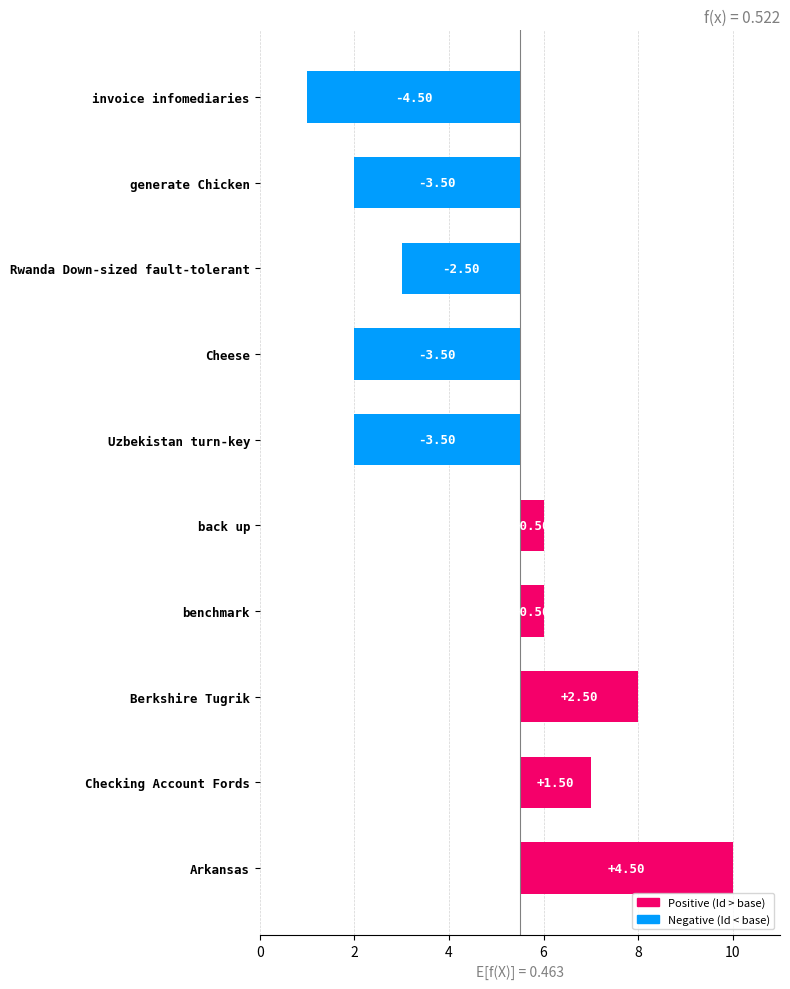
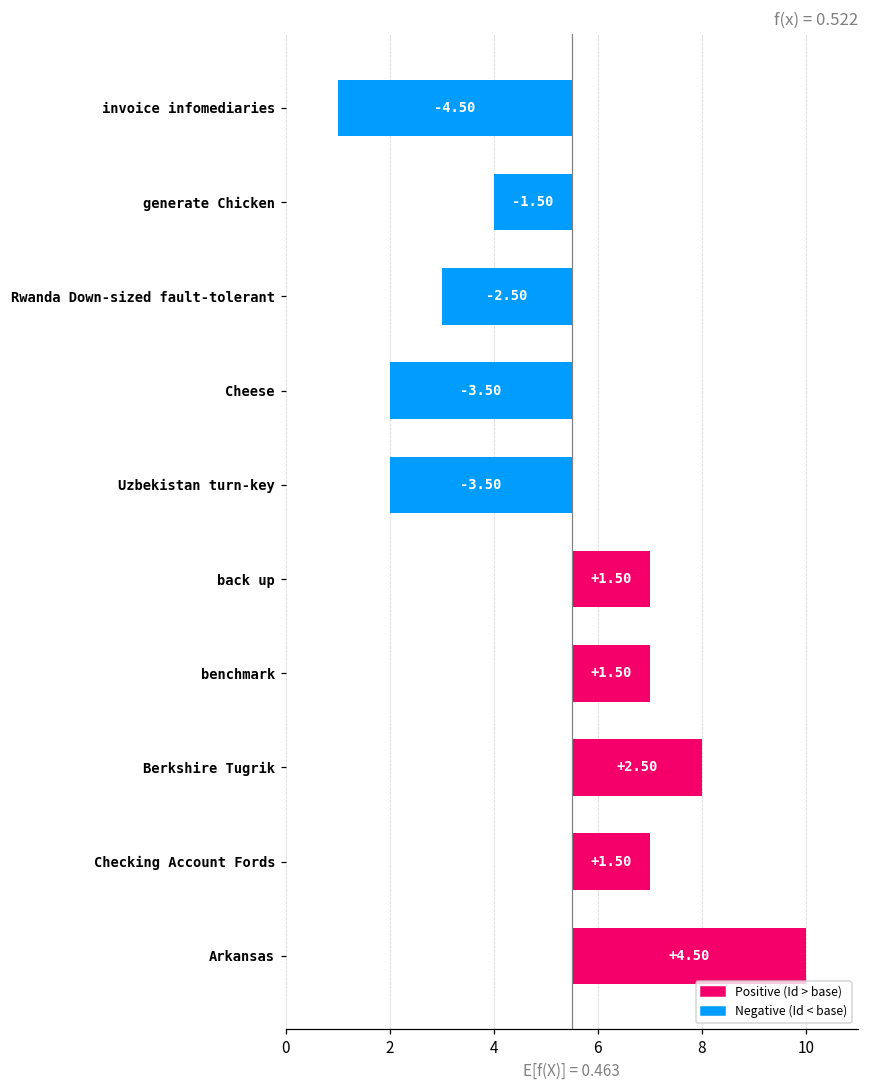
generate Chicken: -3.50 -> -1.50
back up: +0.50 -> +1.50
benchmark: +0.50 -> +1.50
